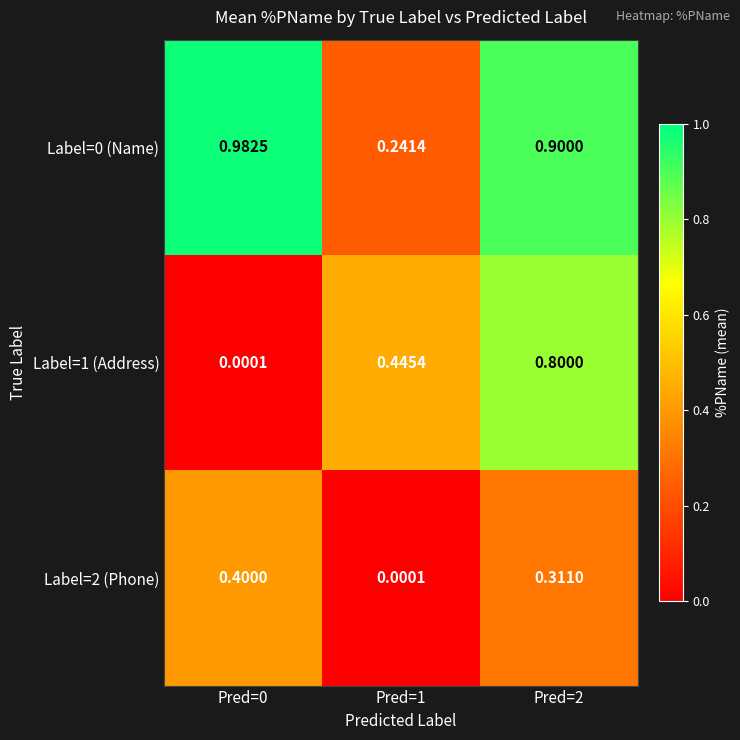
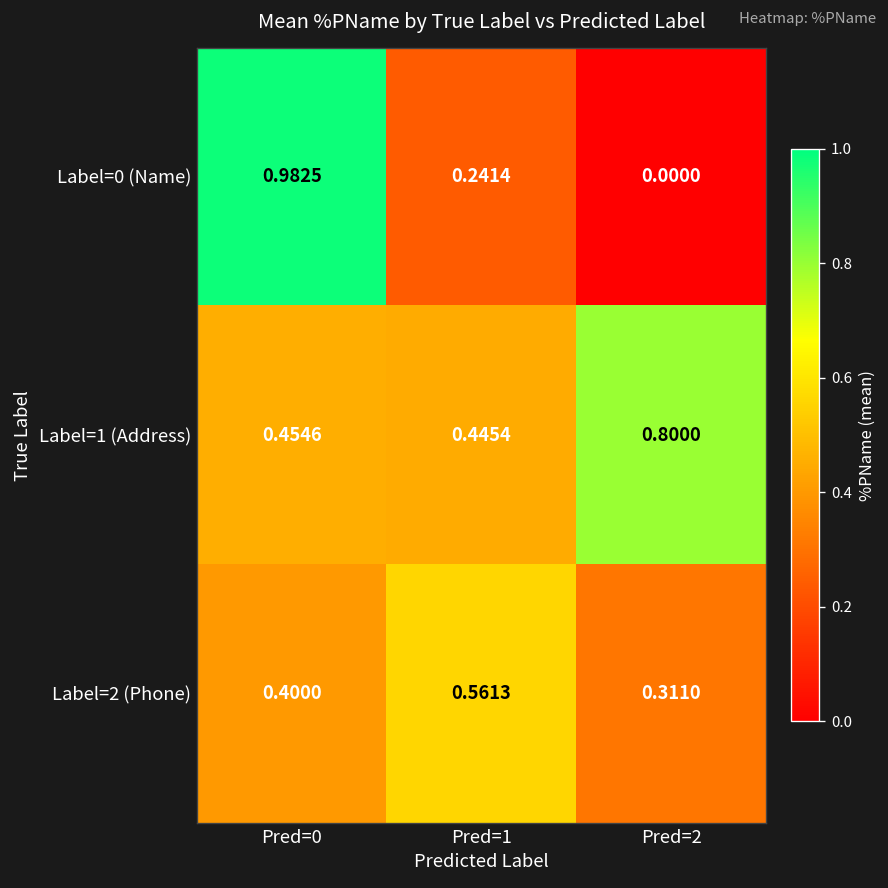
Label=0 (Name), Pred=2: 0.9000 -> 0.0000
Label=1 (Address), Pred=0: 0.0001 -> 0.4546
Label=2 (Phone), Pred=1: 0.0001 -> 0.5613
